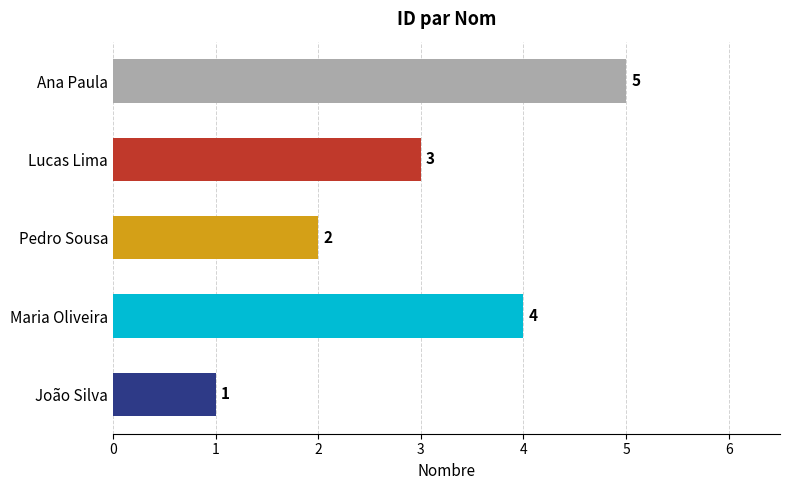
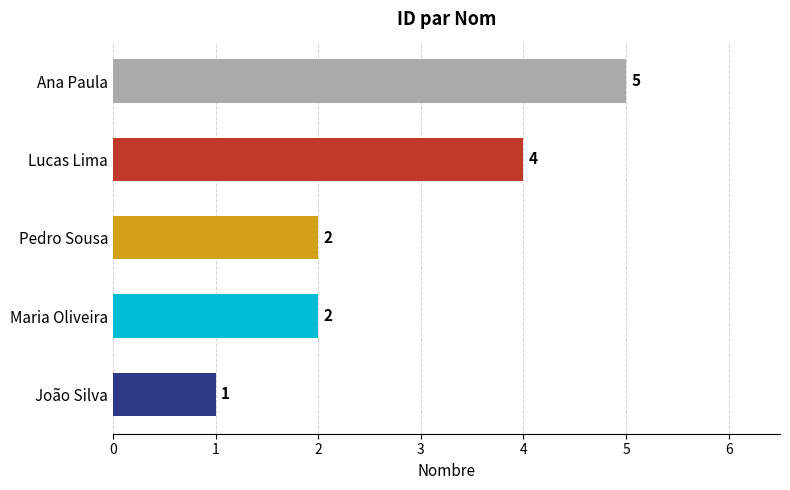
Lucas Lima: 3 -> 4
Maria Oliveira: 4 -> 2
